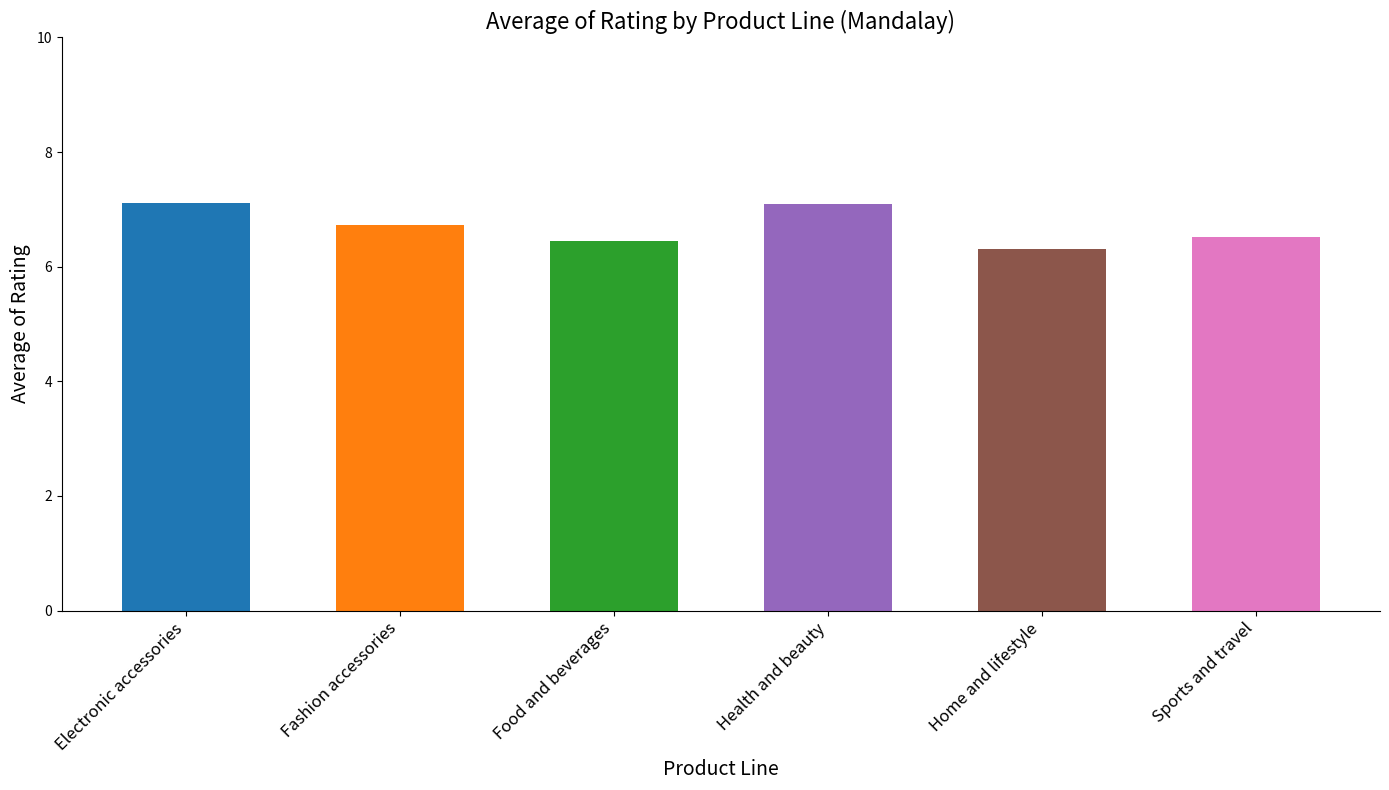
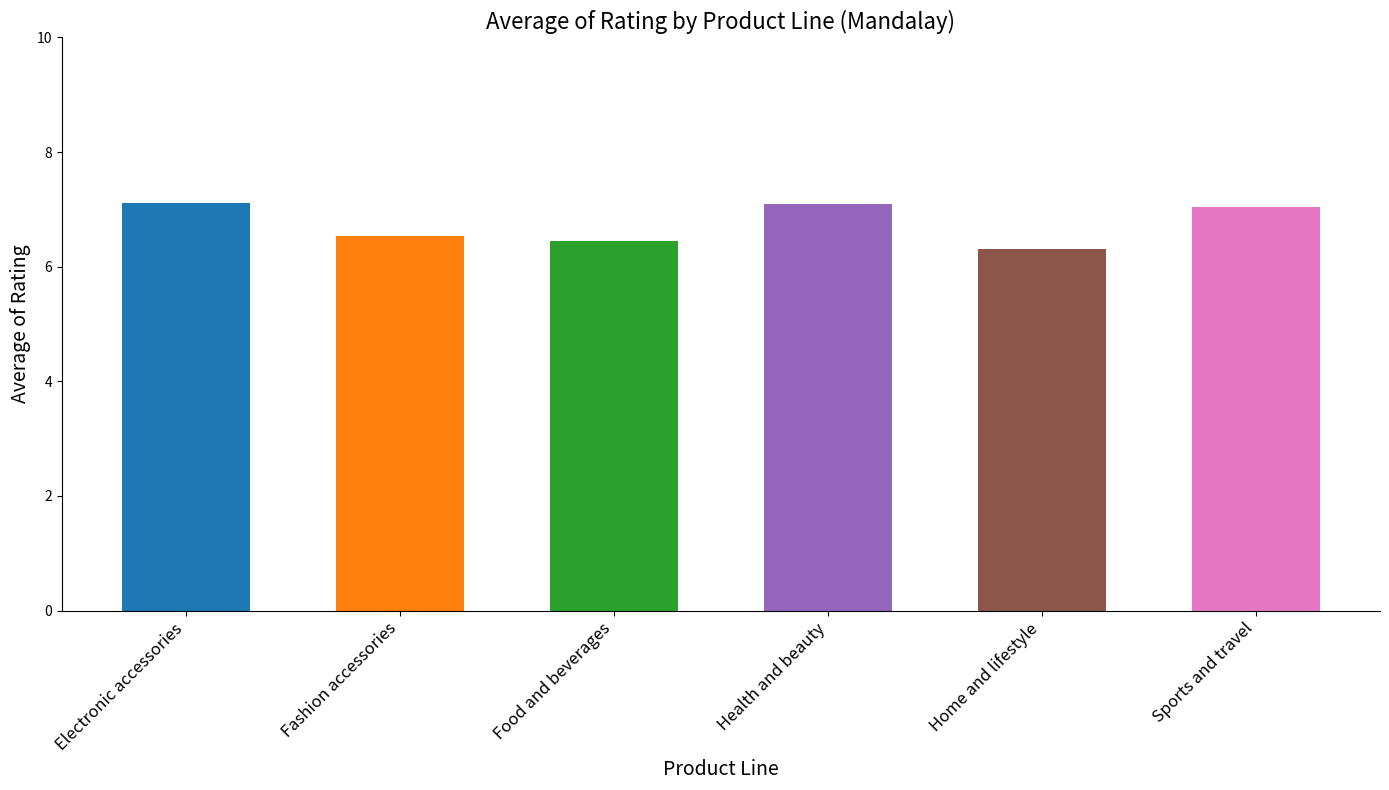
Fashion accessories: 6.7 -> 6.5
Sports and travel: 6.5 -> 7.0
